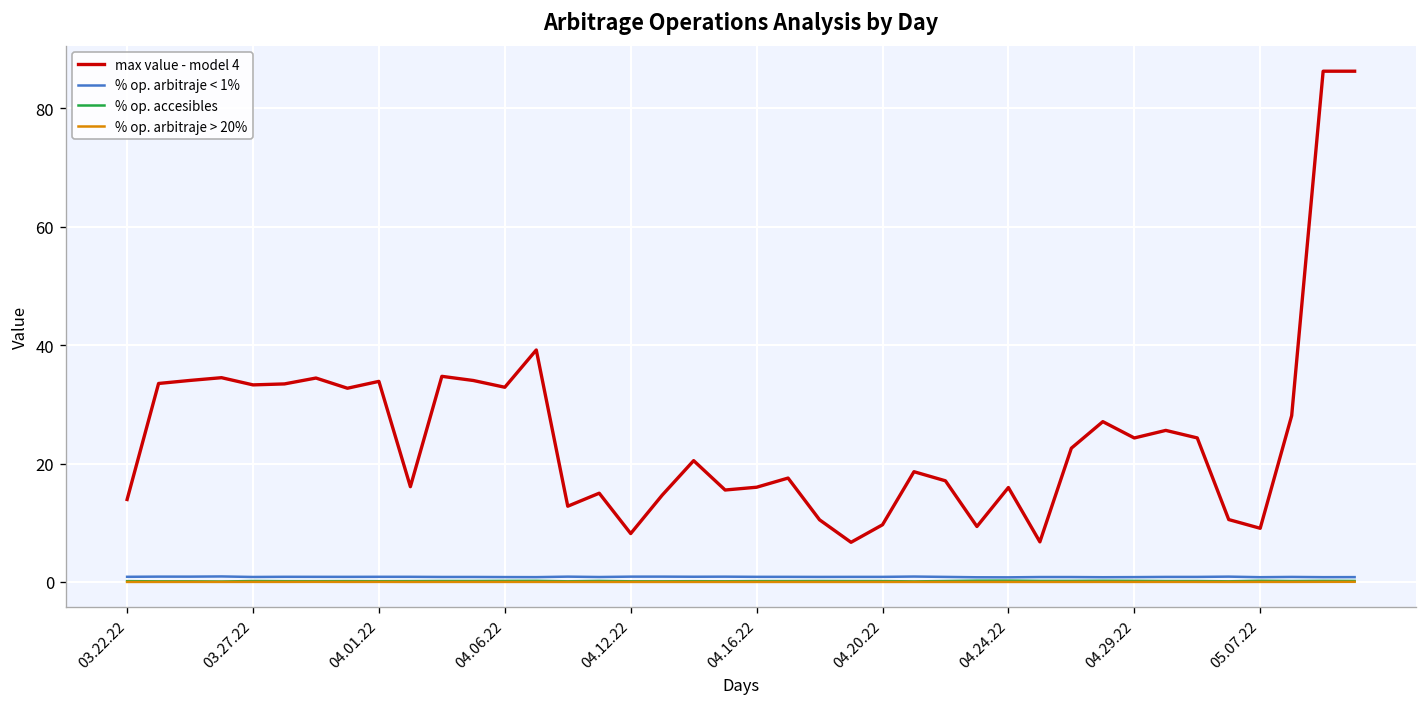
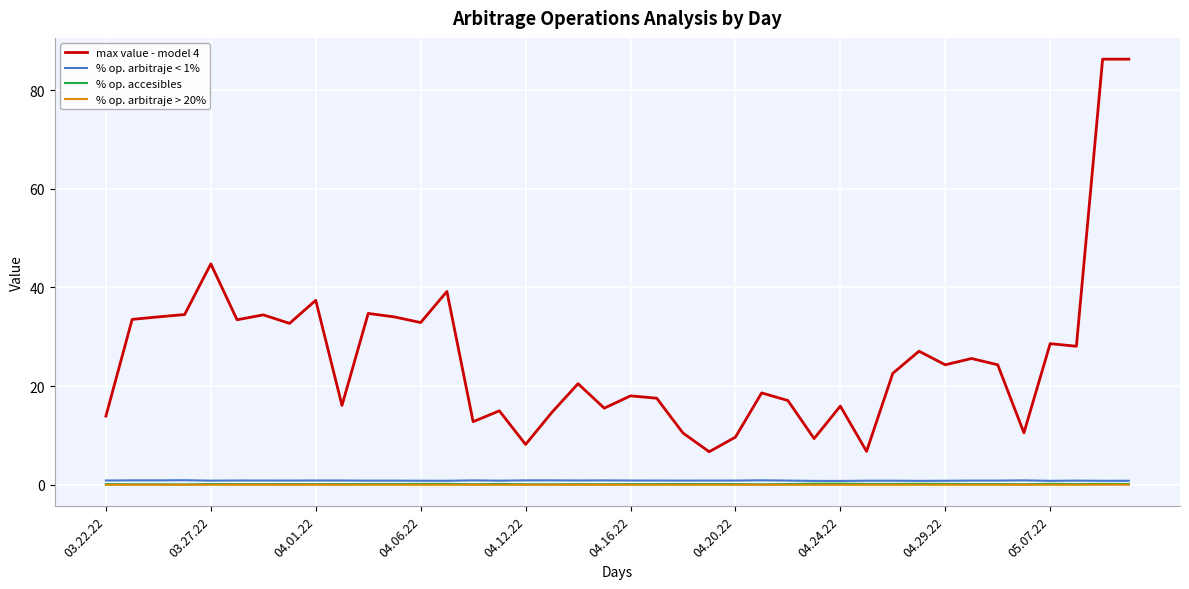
max value - model 4, 03.27.22: 33 -> 45
max value - model 4, 04.01.22: 34 -> 37
max value - model 4, 04.16.22: 16 -> 18
max value - model 4, 05.07.22: 9 -> 29
